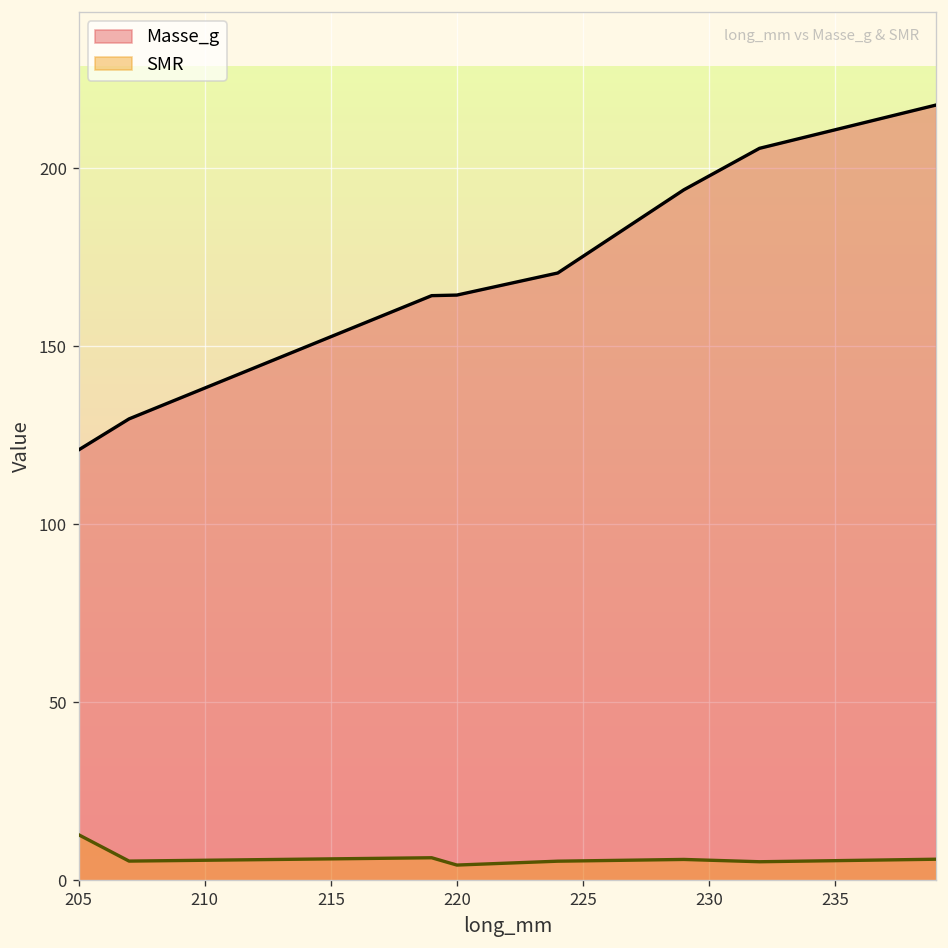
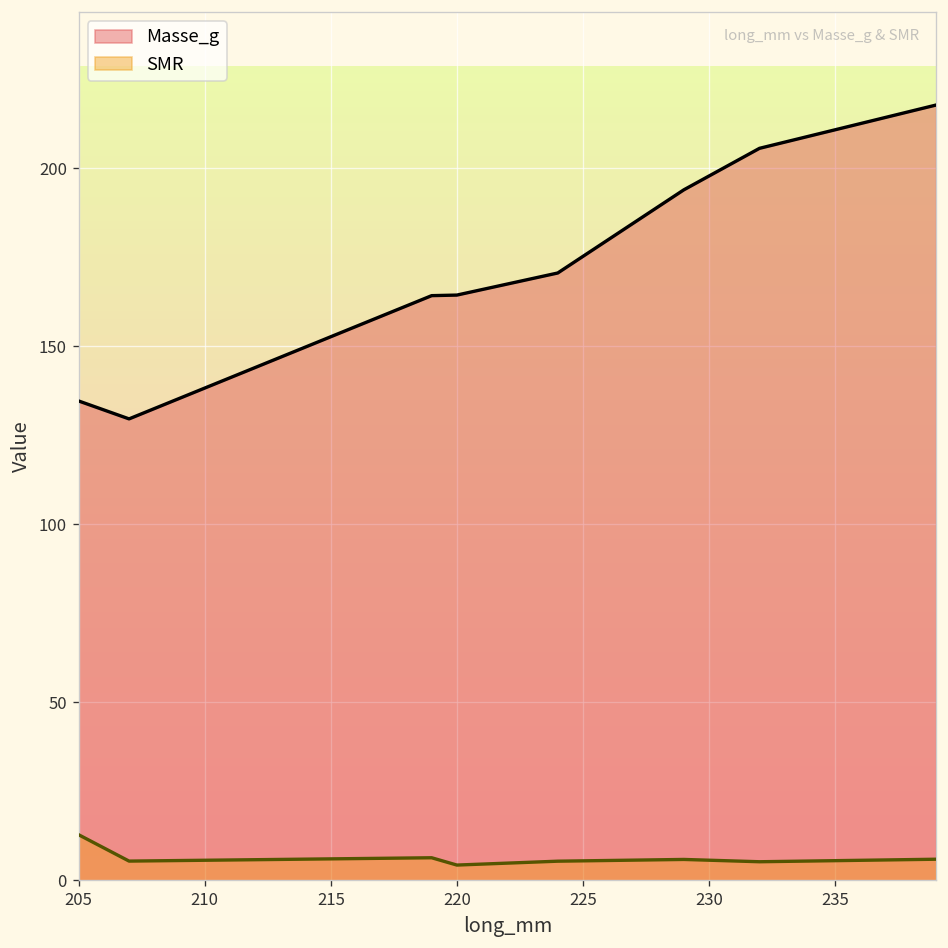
Masse_g, 205: 121 -> 135
